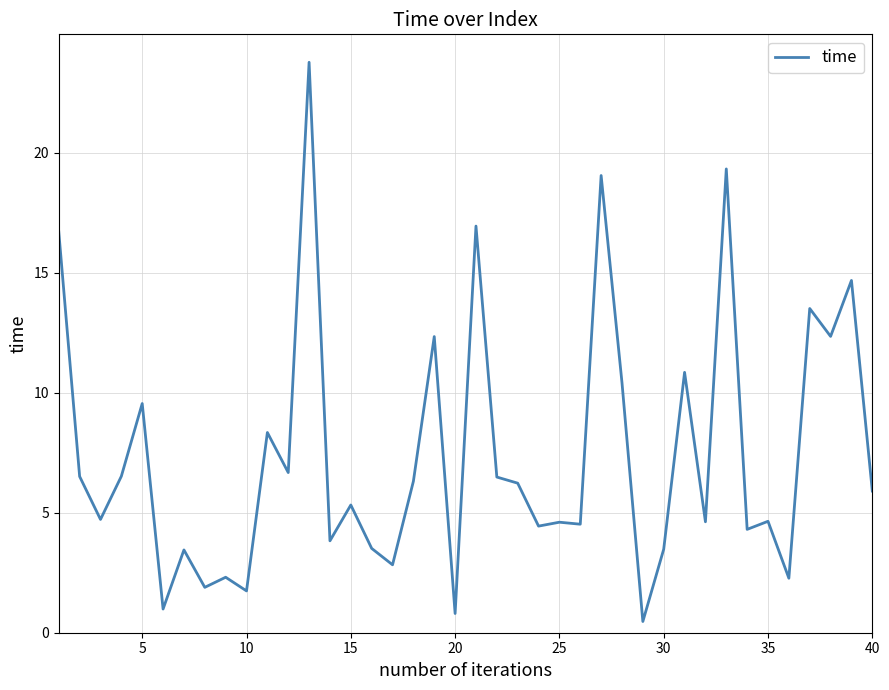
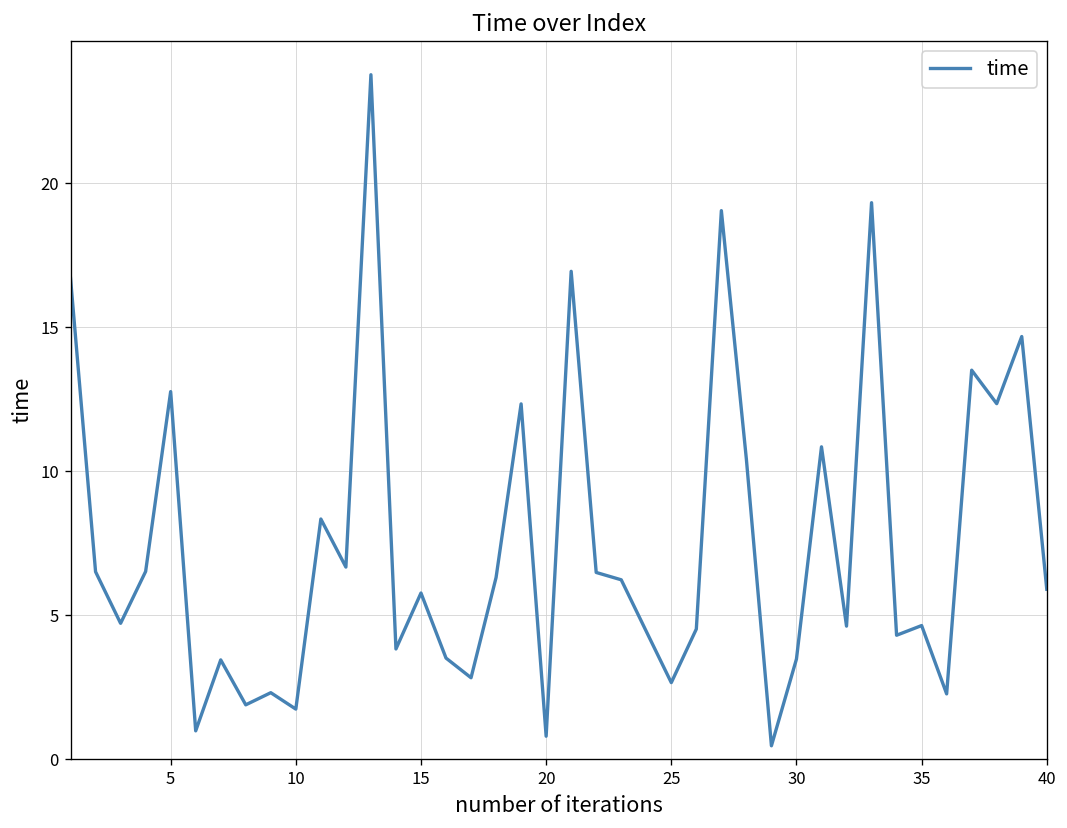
5: 9.6 -> 12.8
15: 5.3 -> 5.8
25: 4.6 -> 2.7
